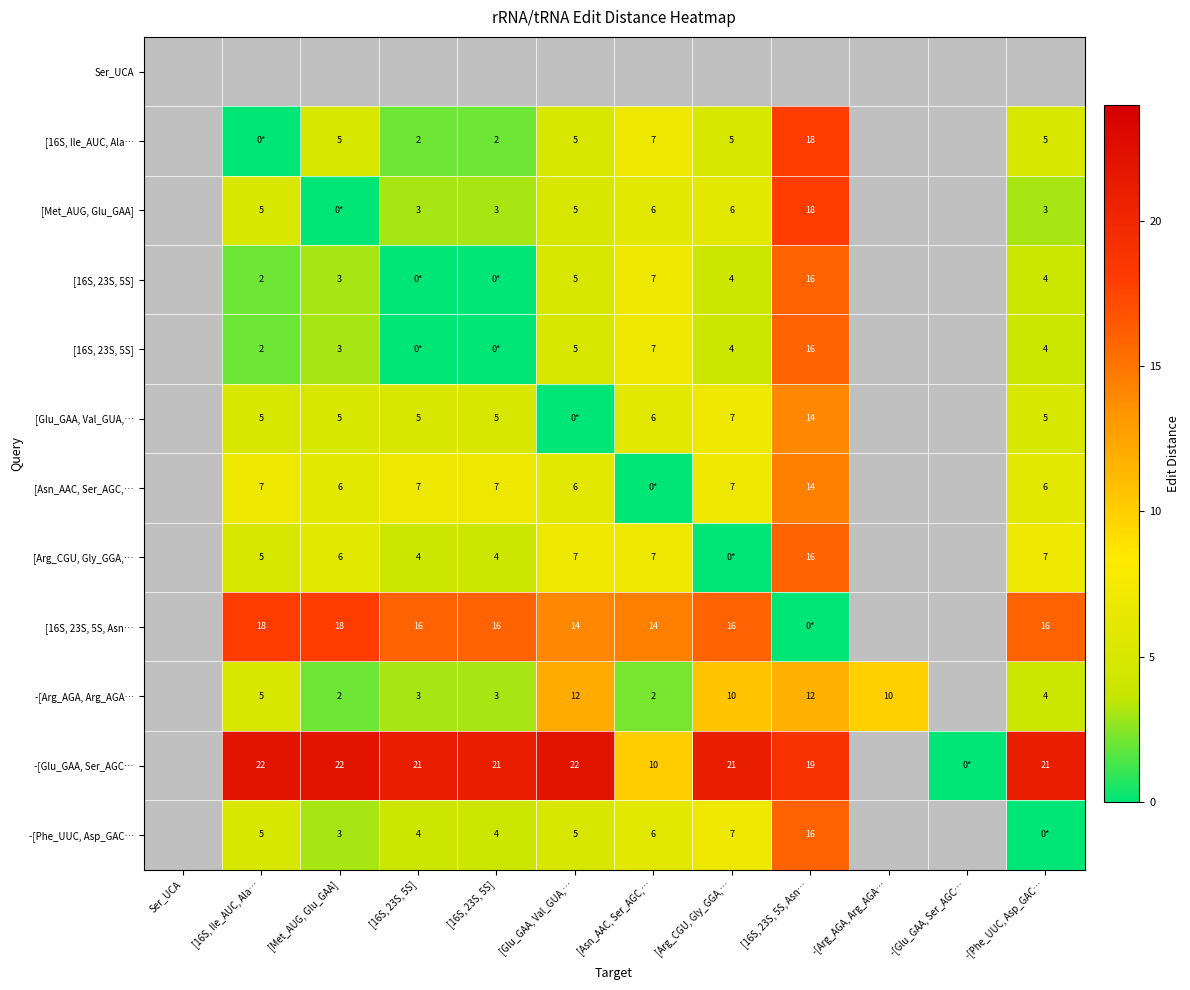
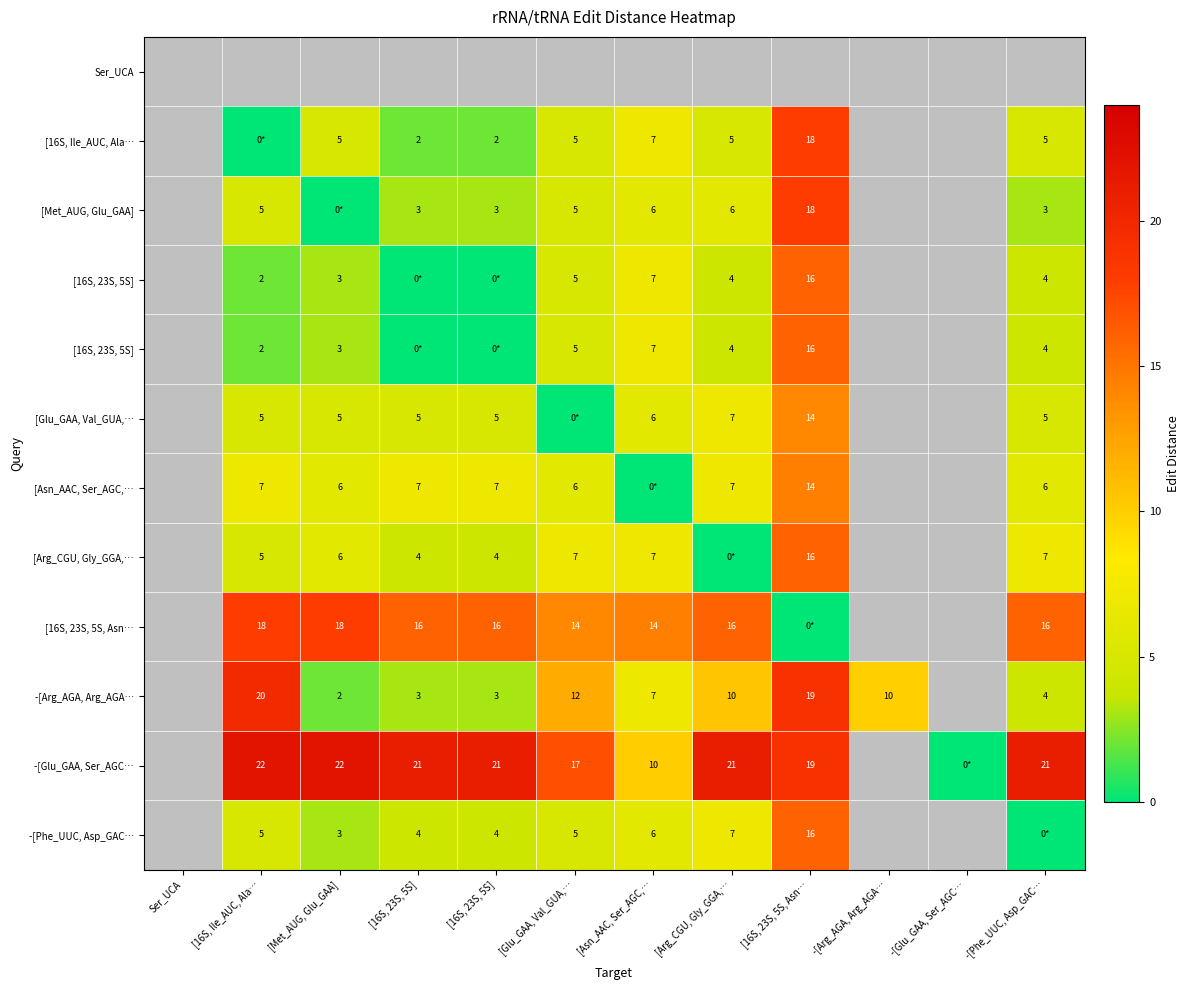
-[Arg_AGA, Arg_AGA…, [16S, Ile_AUC, Ala…: 5 -> 20
-[Arg_AGA, Arg_AGA…, [Asn_AAC, Ser_AGC,…: 2 -> 7
-[Arg_AGA, Arg_AGA…, [16S, 23S, 5S, Asn…: 12 -> 19
-[Glu_GAA, Ser_AGC…, [Glu_GAA, Val_GUA,…: 22 -> 17
